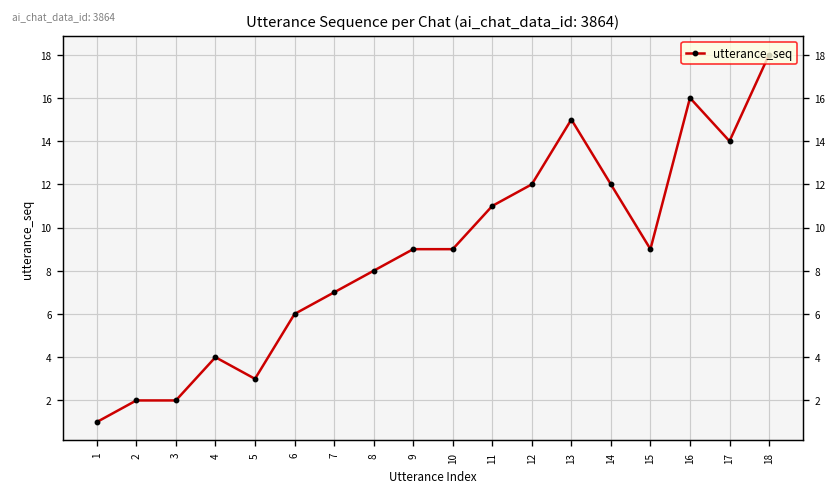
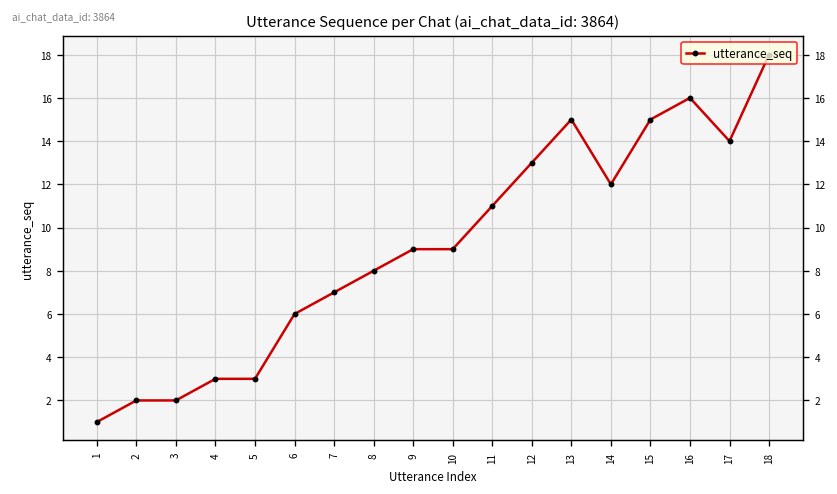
4: 4 -> 3
12: 12 -> 13
15: 9 -> 15
